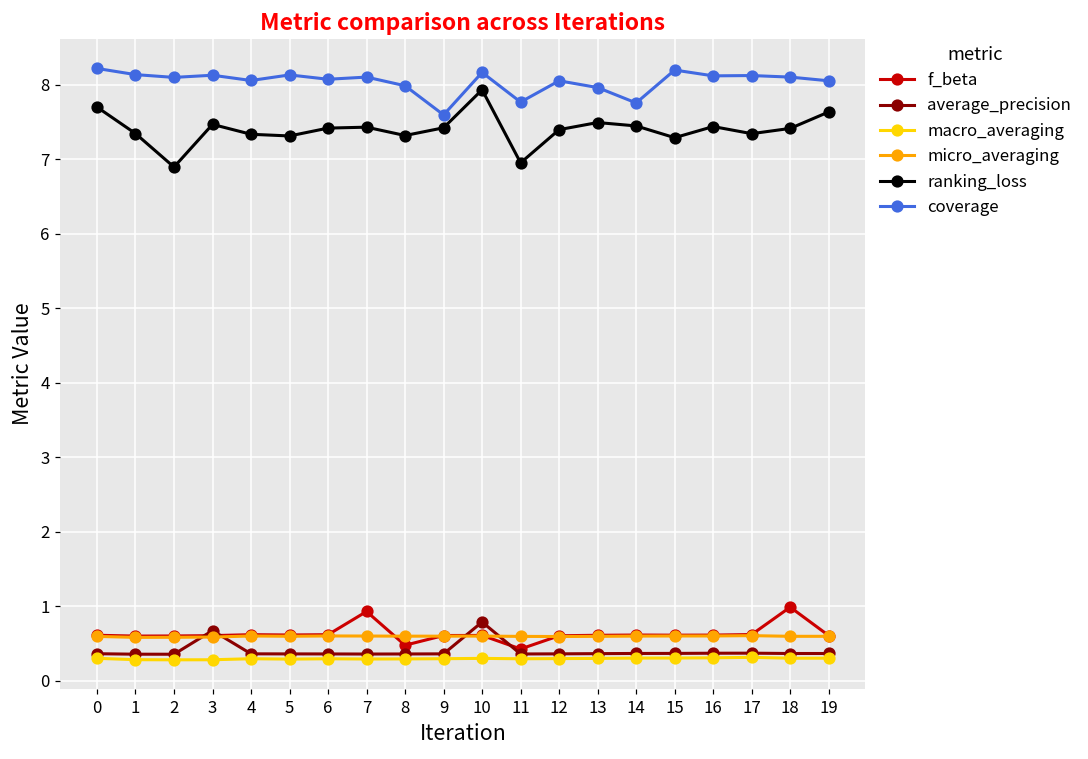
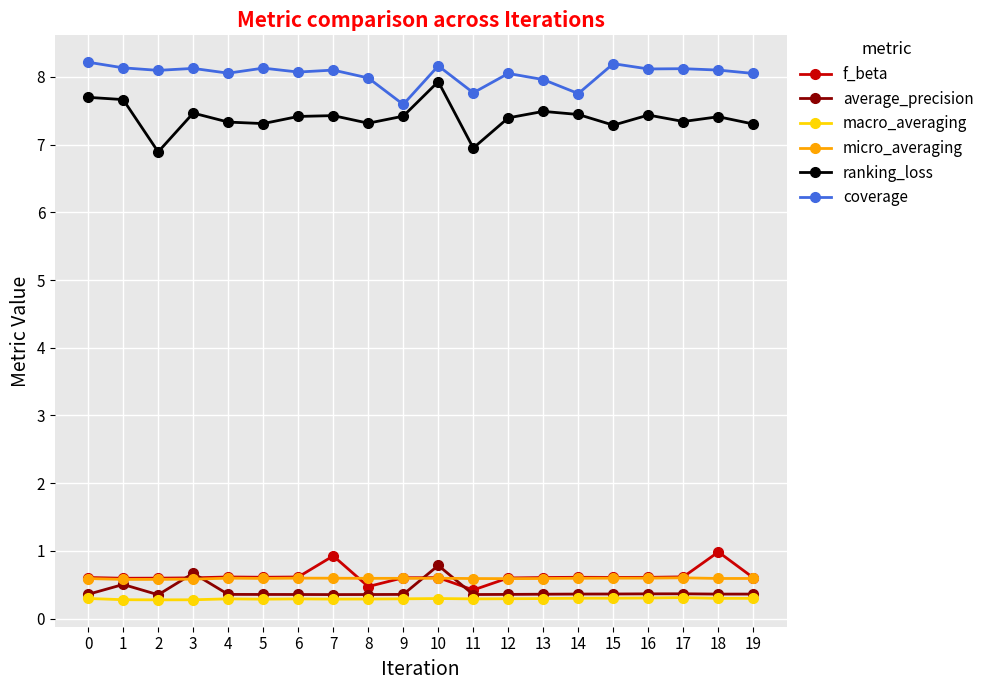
average_precision, 1: 0.4 -> 0.5
ranking_loss, 1: 7.3 -> 7.7
ranking_loss, 19: 7.6 -> 7.3
